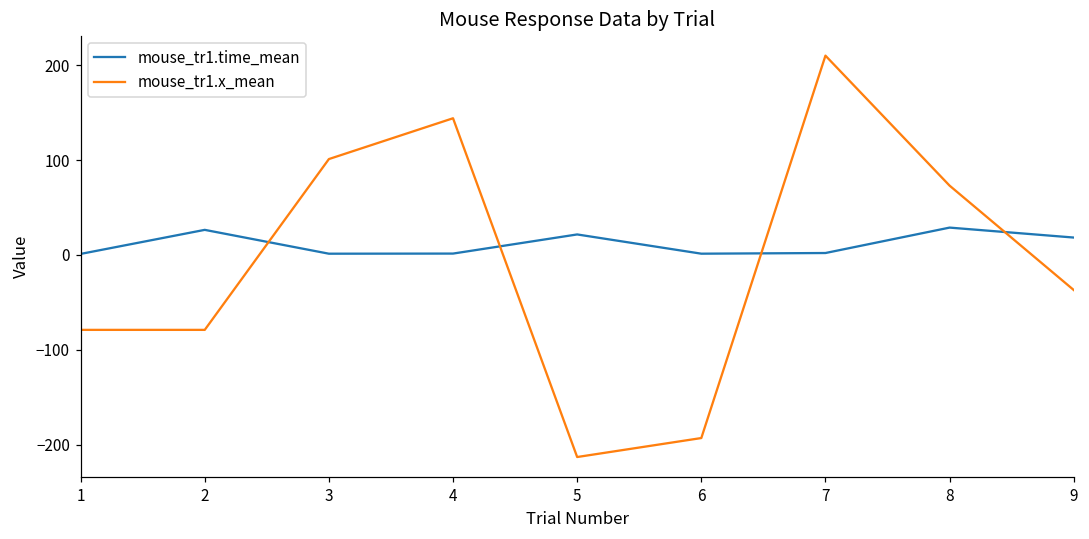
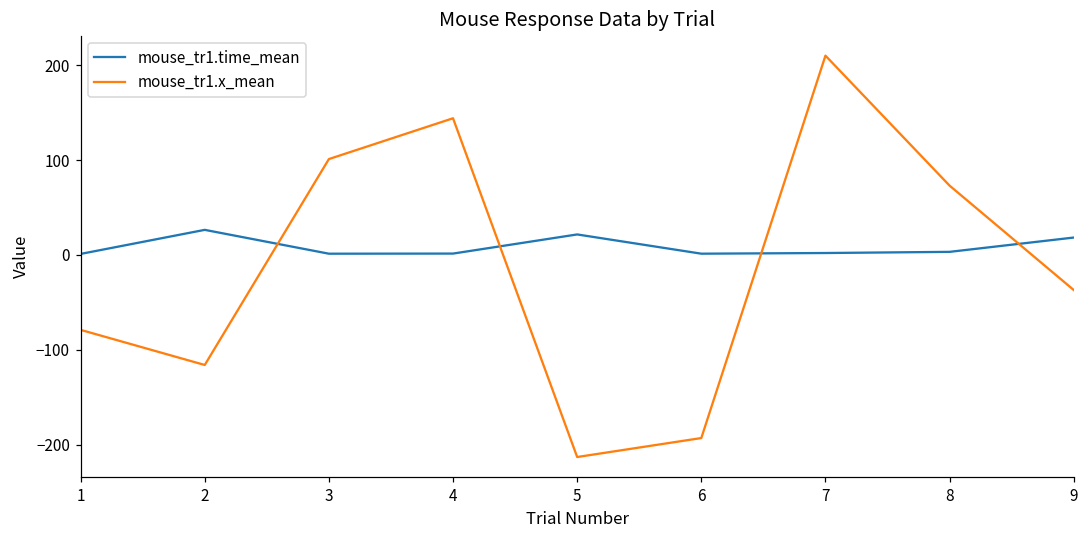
mouse_tr1.x_mean, 2: -80 -> -120
mouse_tr1.time_mean, 8: 30 -> 0
